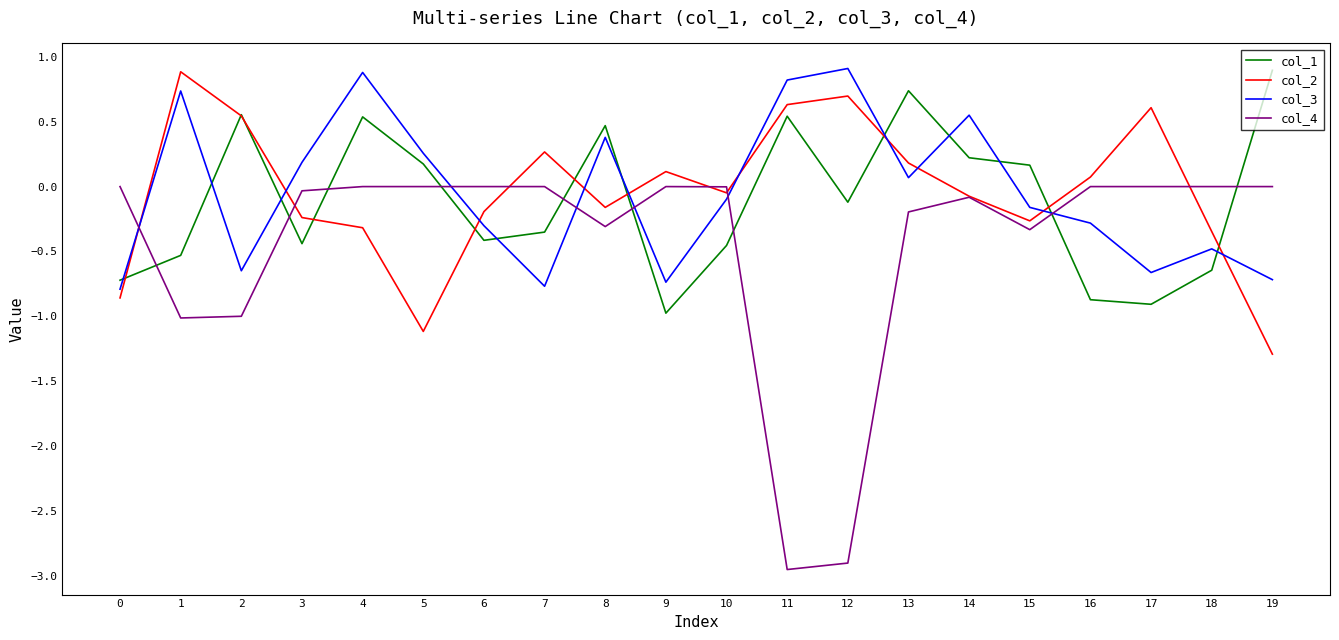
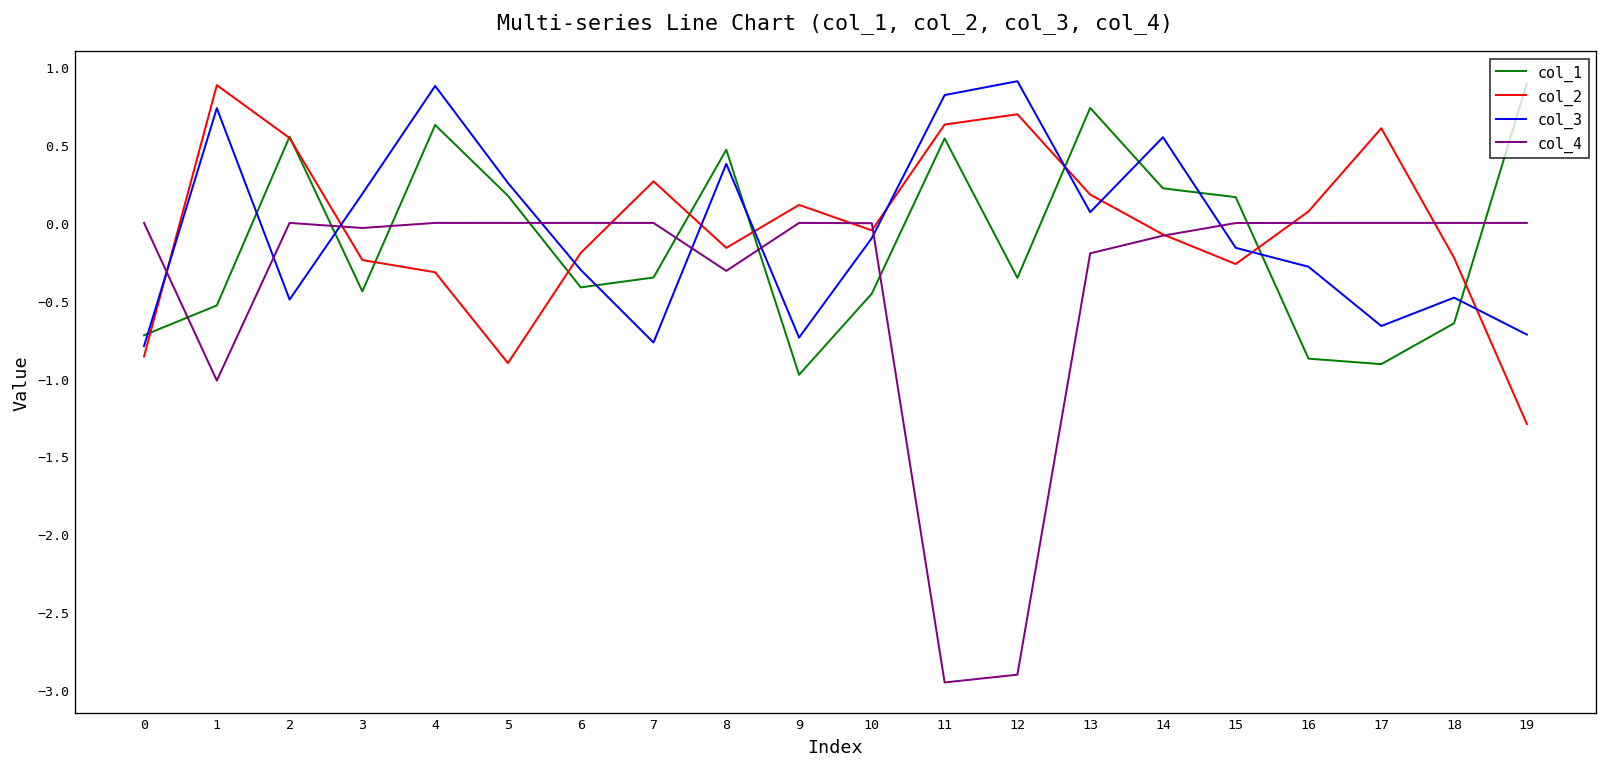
col_3, 2: -0.65 -> -0.49
col_4, 2: -1 -> 0
col_1, 4: 0.54 -> 0.63
col_2, 5: -1.12 -> -0.90
col_1, 12: -0.12 -> -0.35
col_4, 15: -0.33 -> 0.00
col_2, 18: -0.35 -> -0.22
